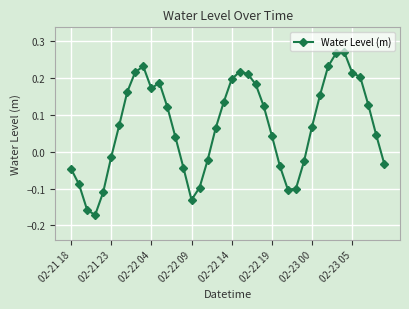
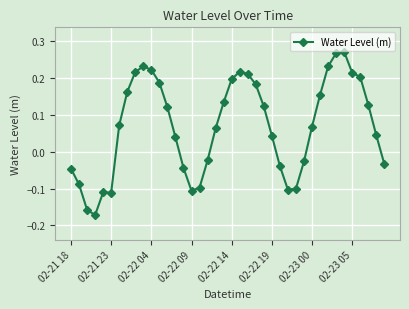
02-21 23: -0.01 -> -0.11
02-22 04: 0.17 -> 0.22
02-22 09: -0.13 -> -0.11
